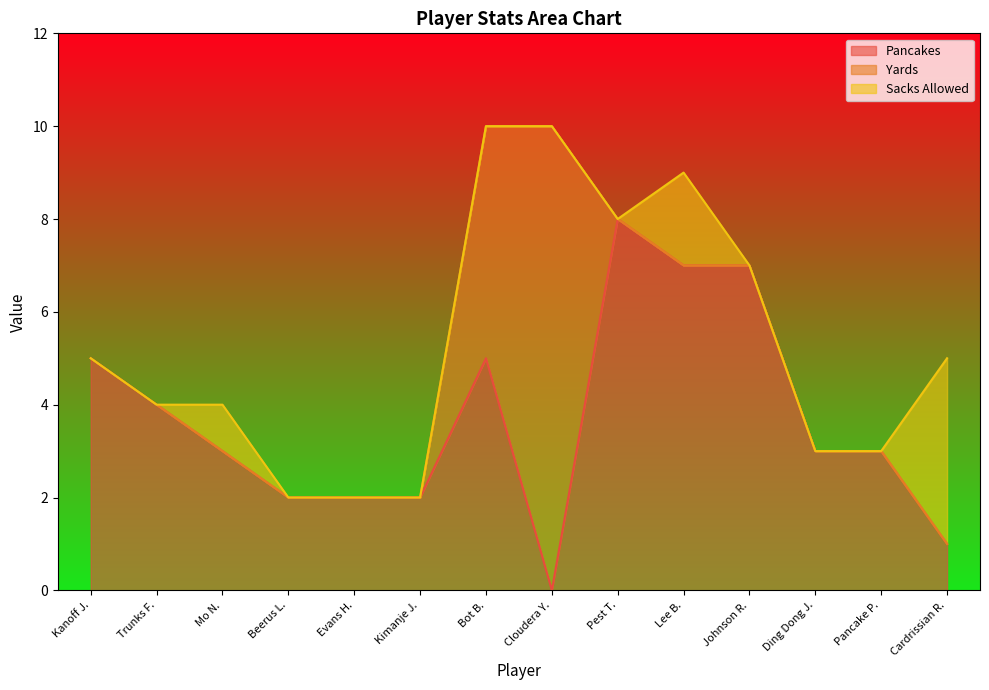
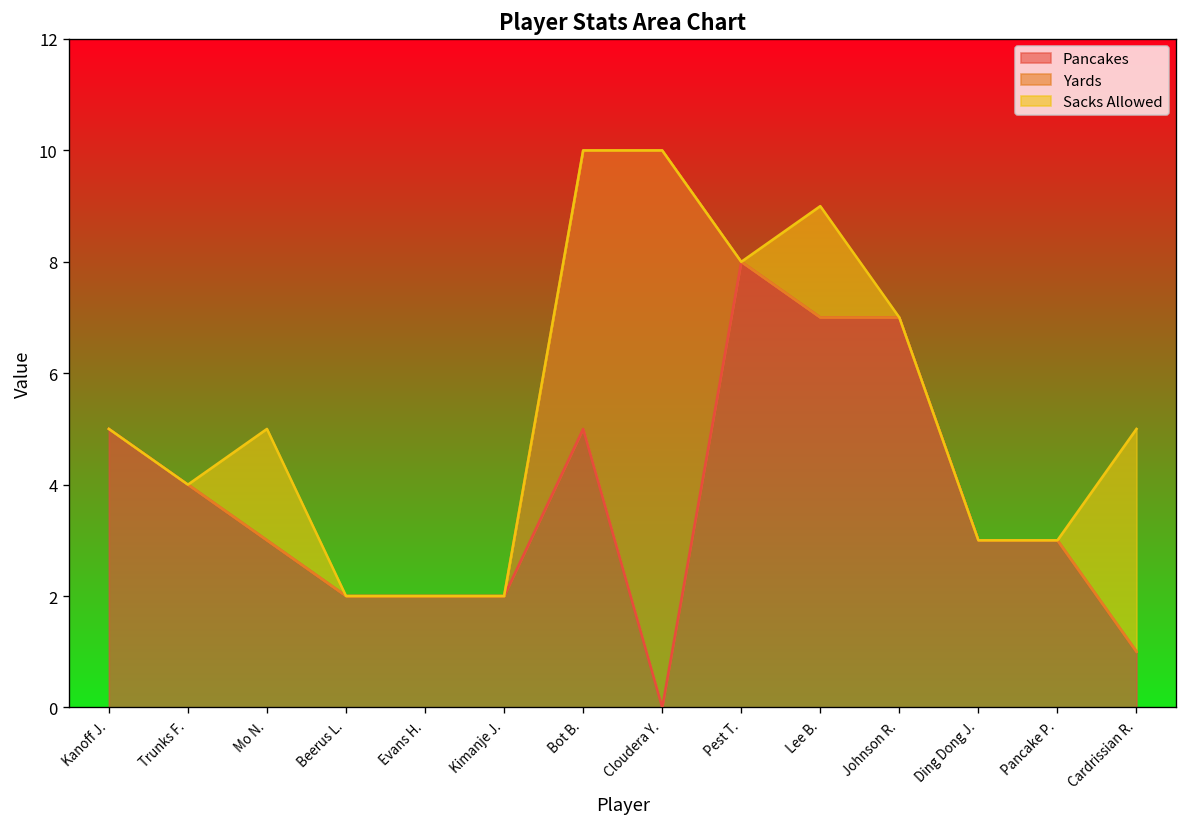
Sacks Allowed, Mo N.: 1 -> 2
